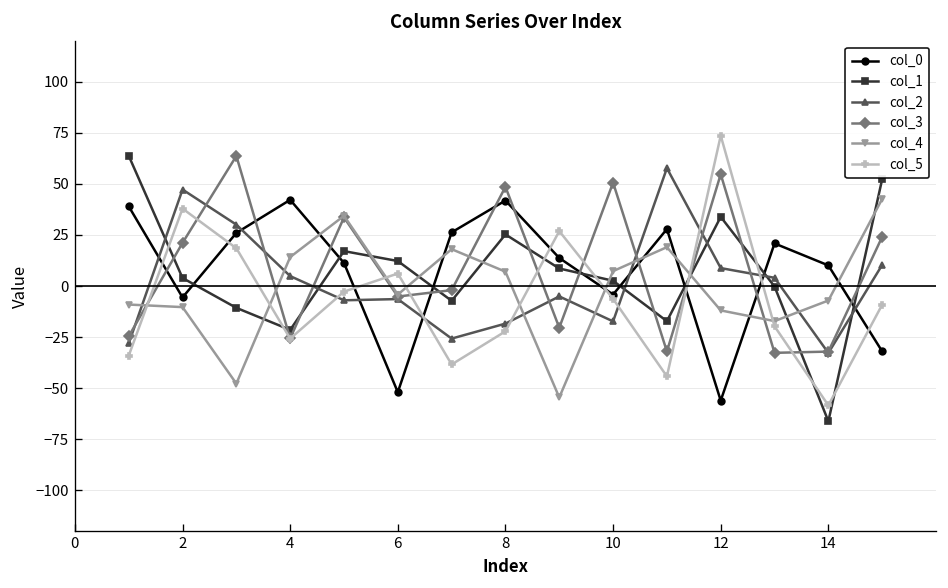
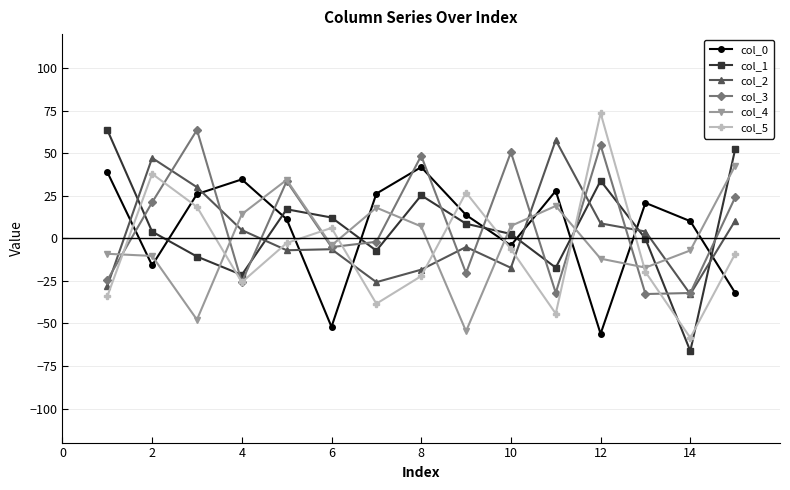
col_0, 2: -6 -> -16
col_0, 4: 42 -> 35
